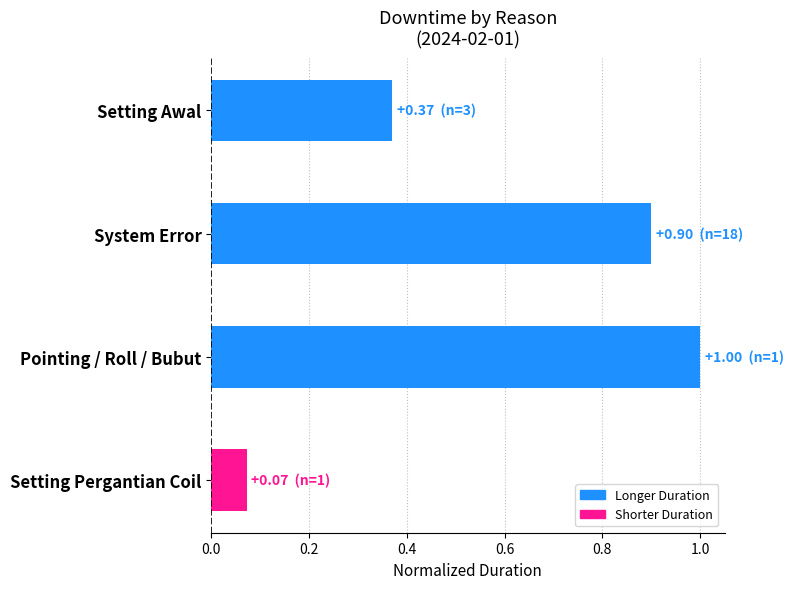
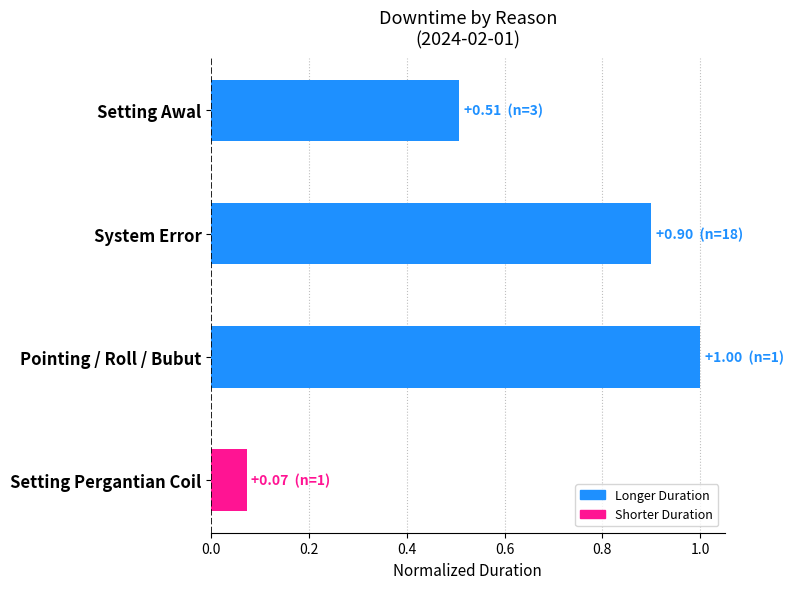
Setting Awal: +0.37 -> +0.51
